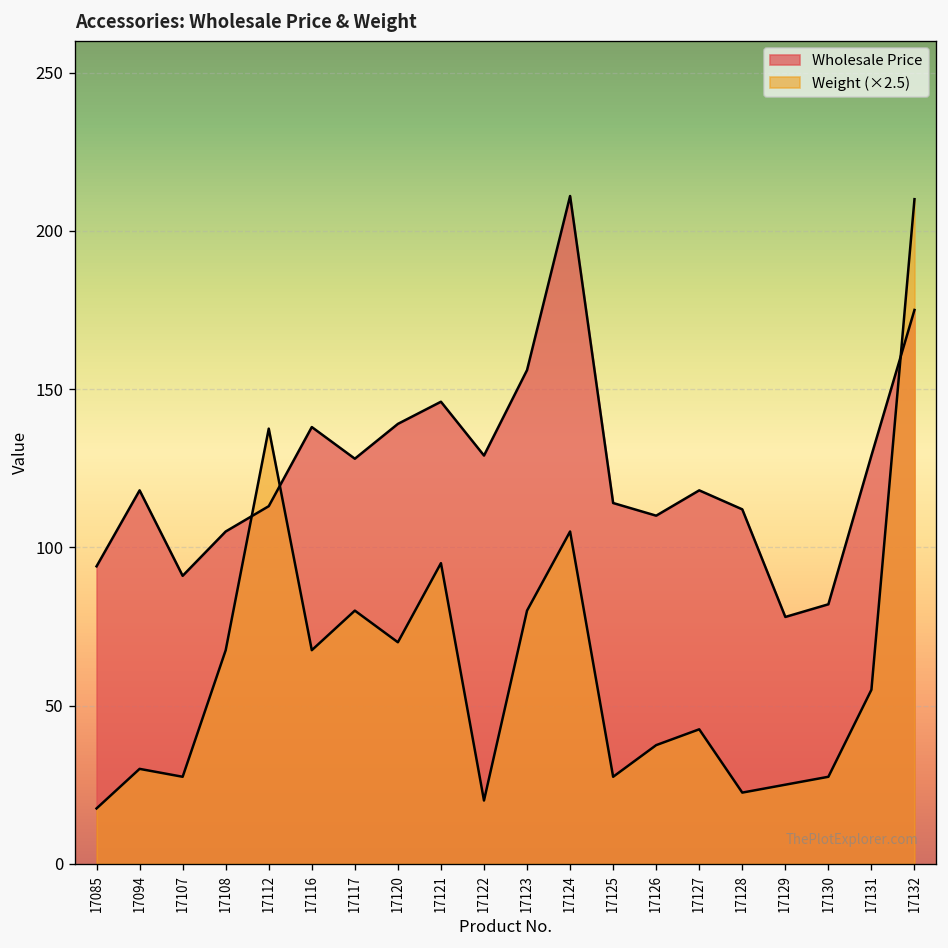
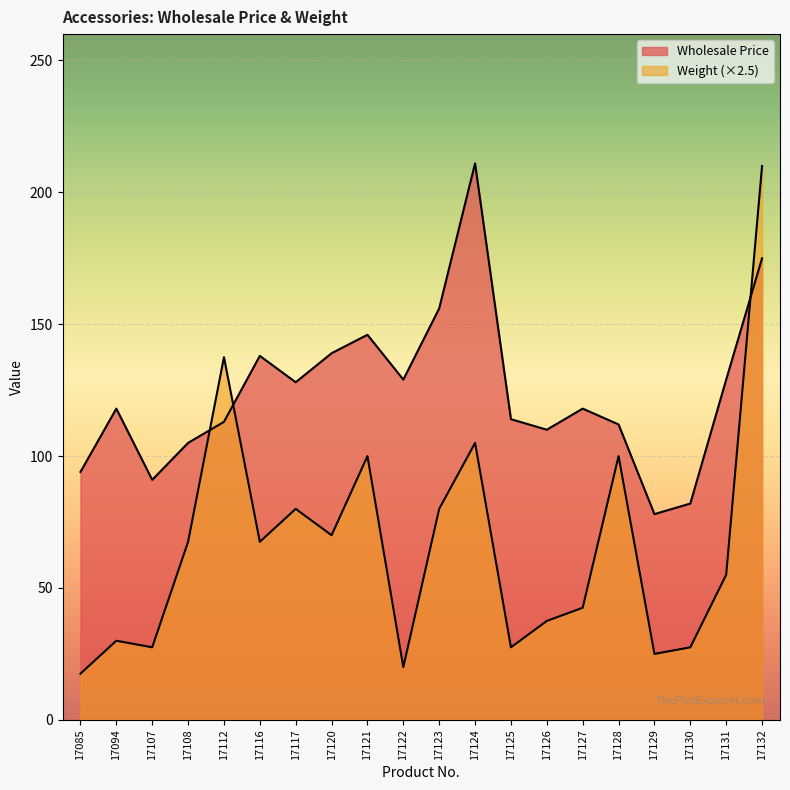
Weight (×2.5), 17121: 95 -> 100
Weight (×2.5), 17128: 23 -> 100
